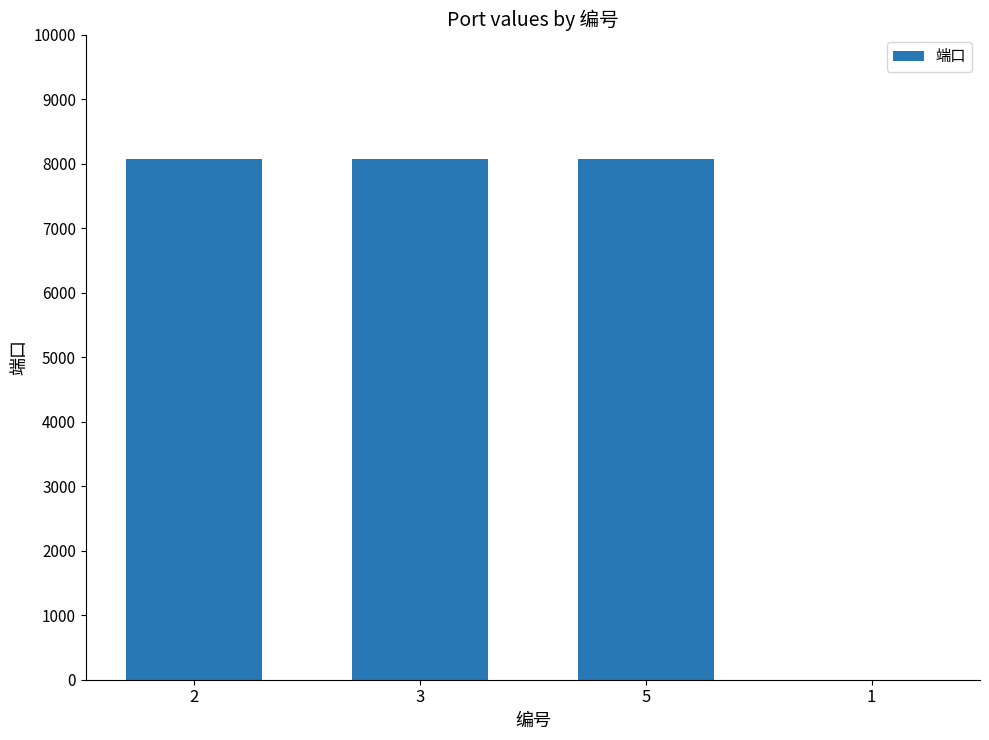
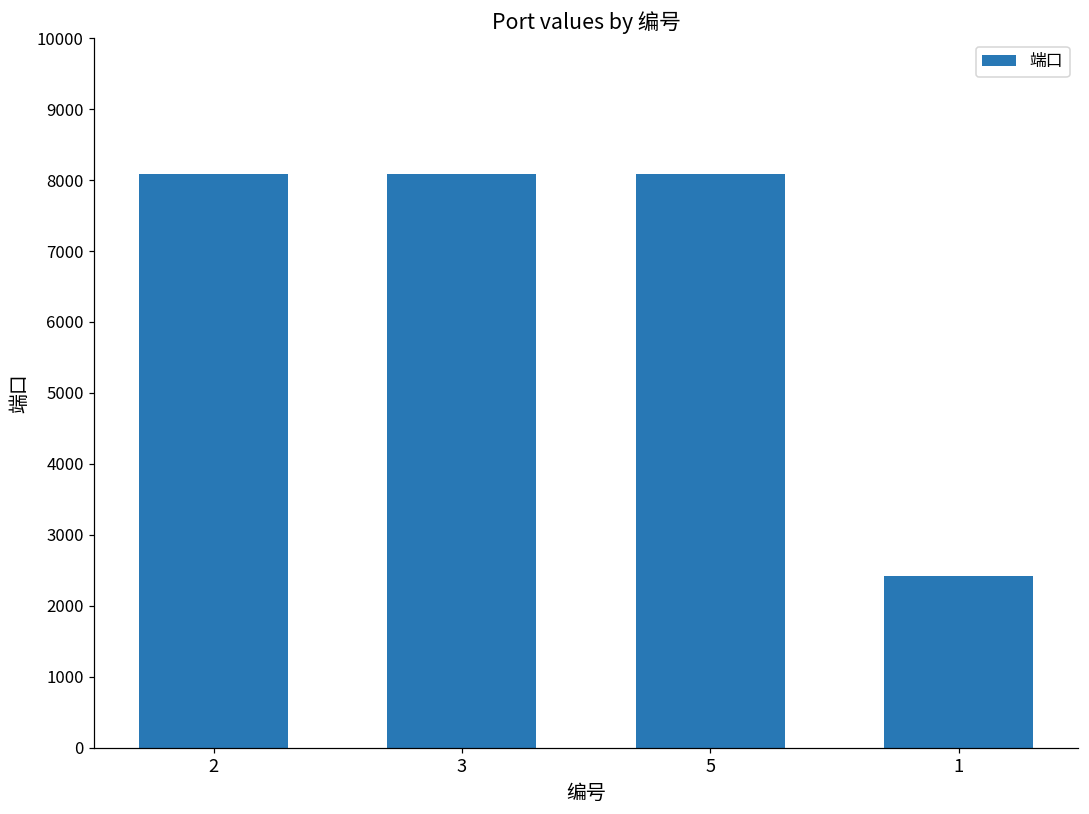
1: 0 -> 2400
